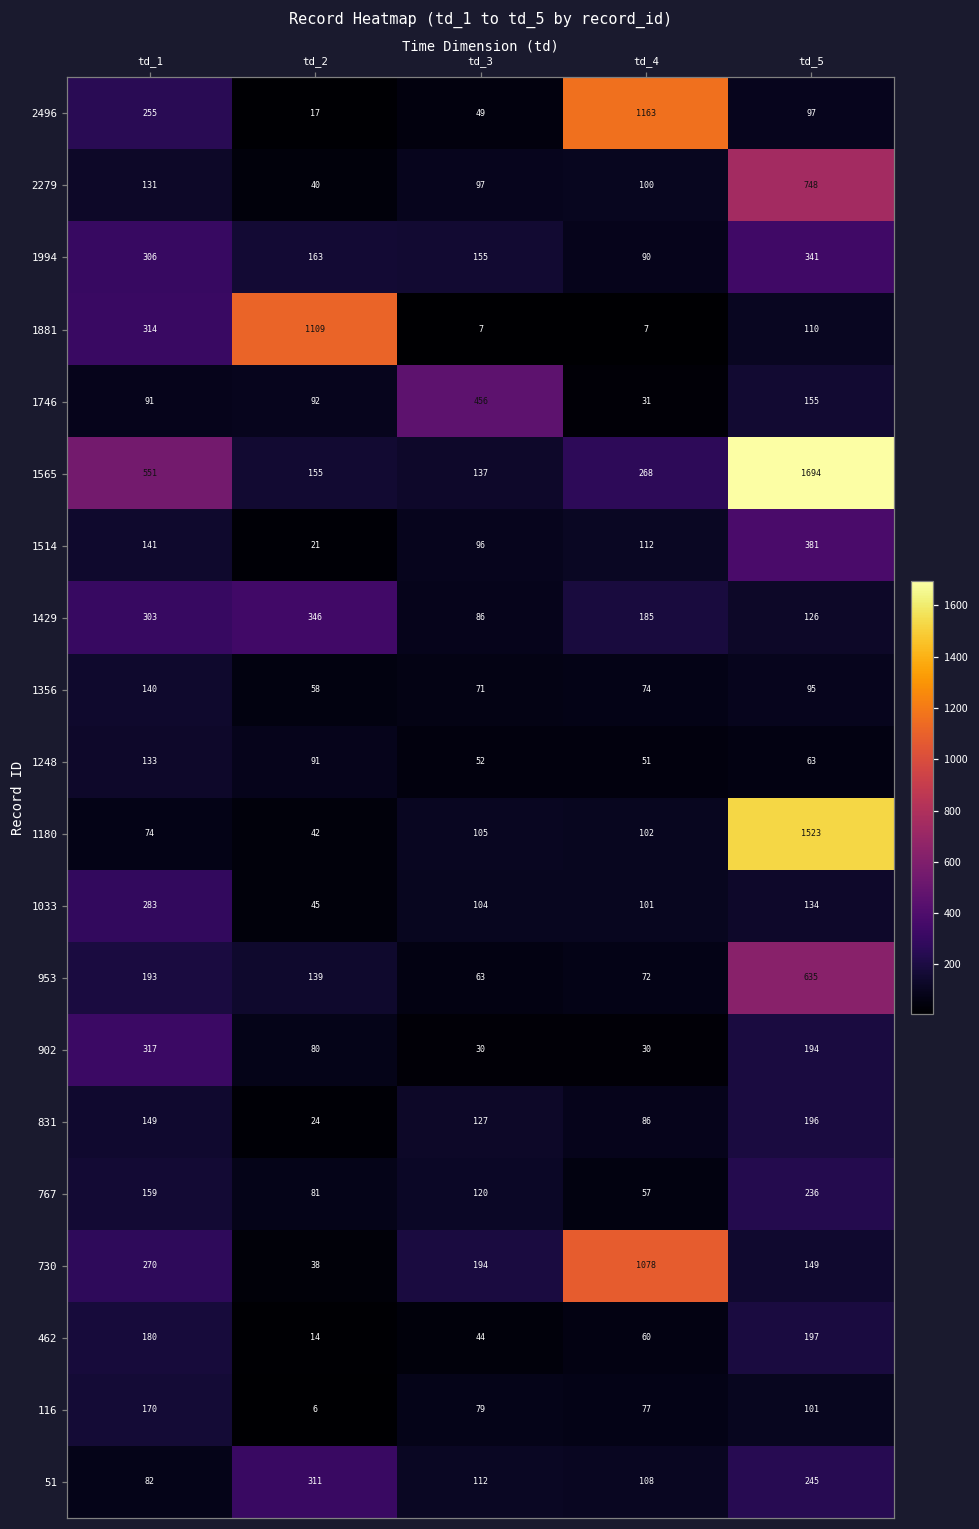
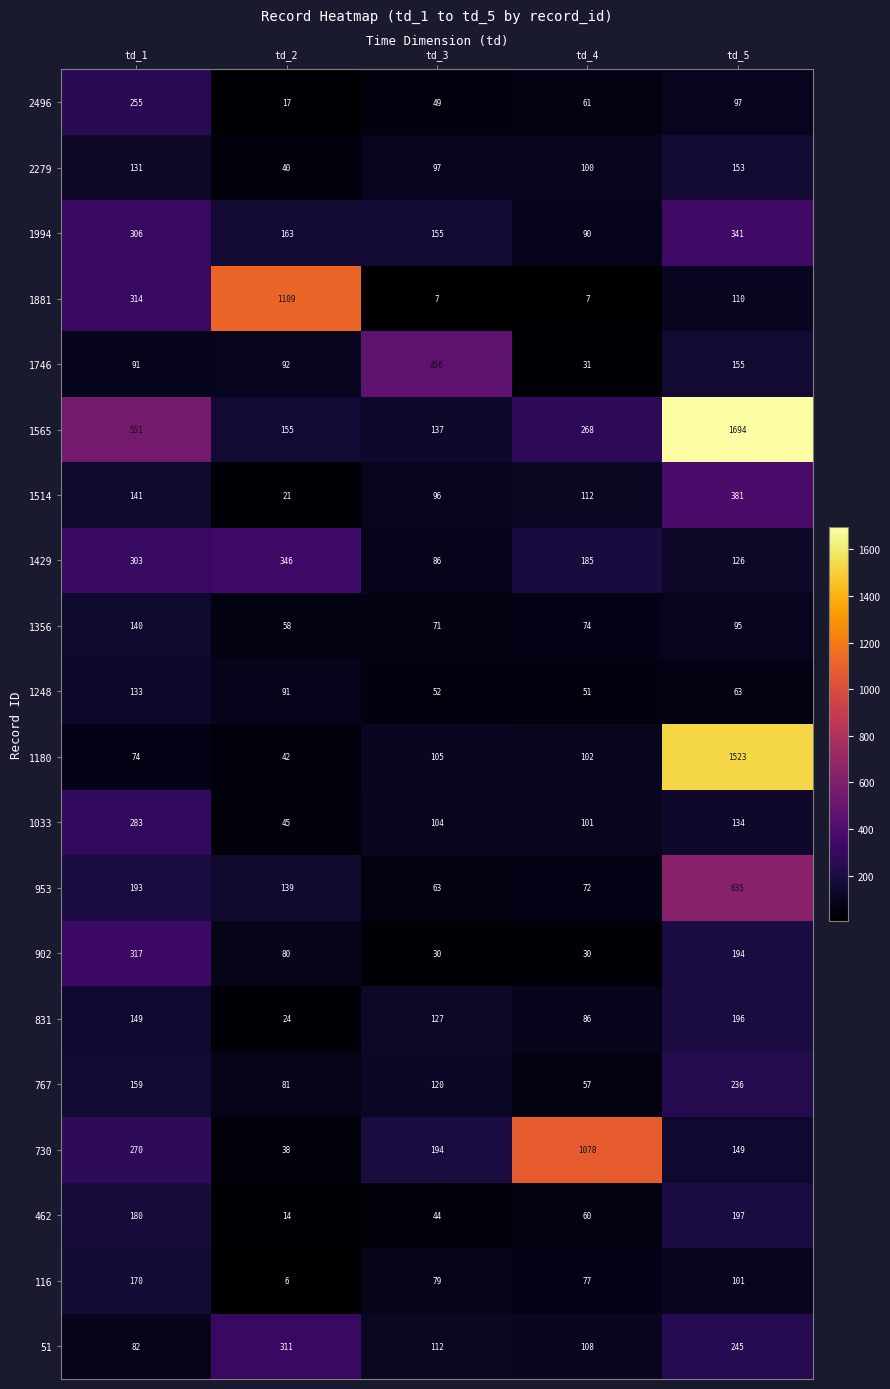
2496, td_4: 1163 -> 61
2279, td_5: 748 -> 153
